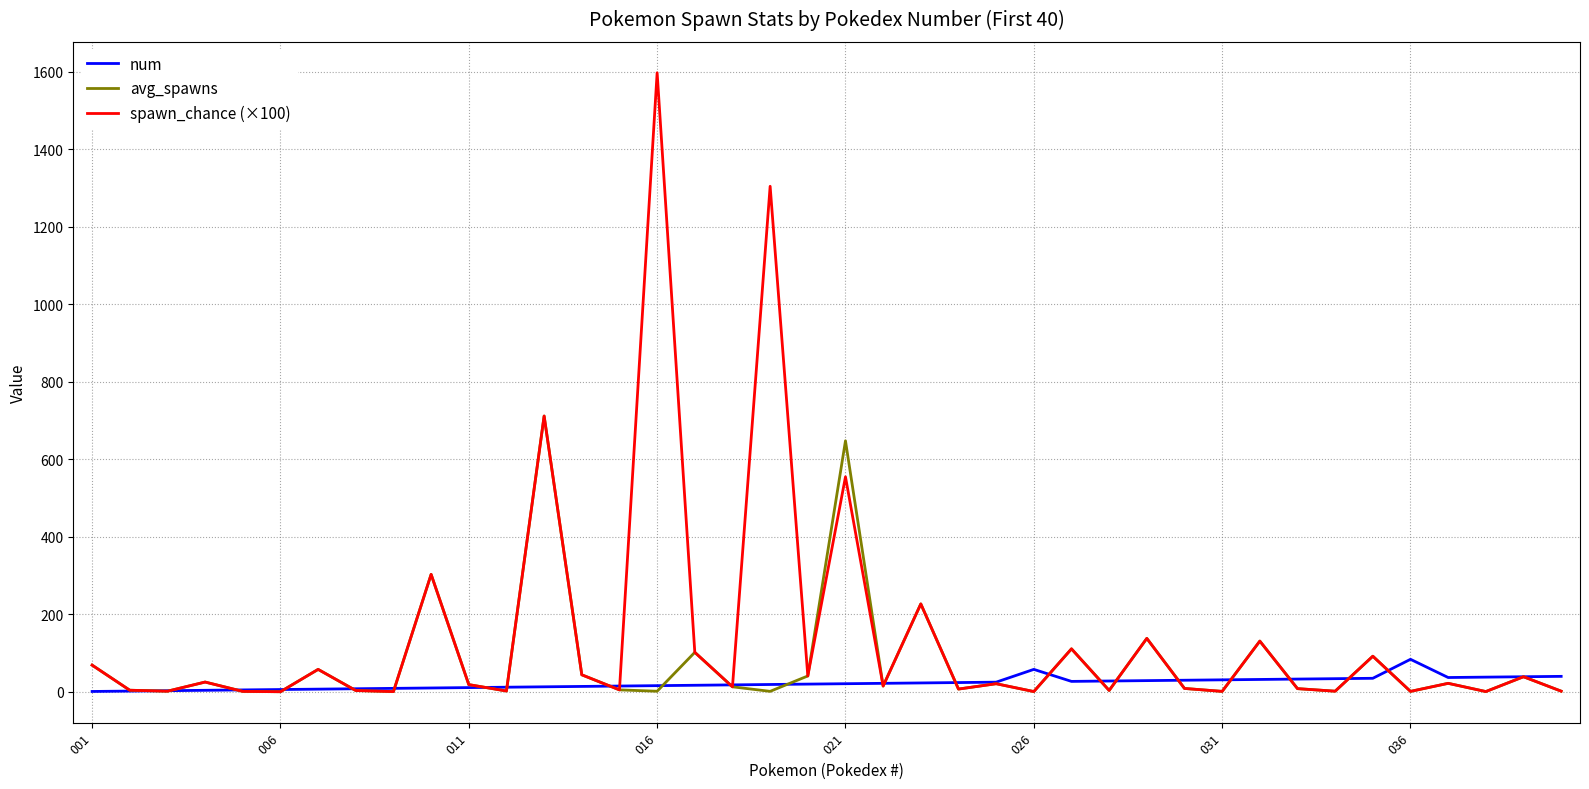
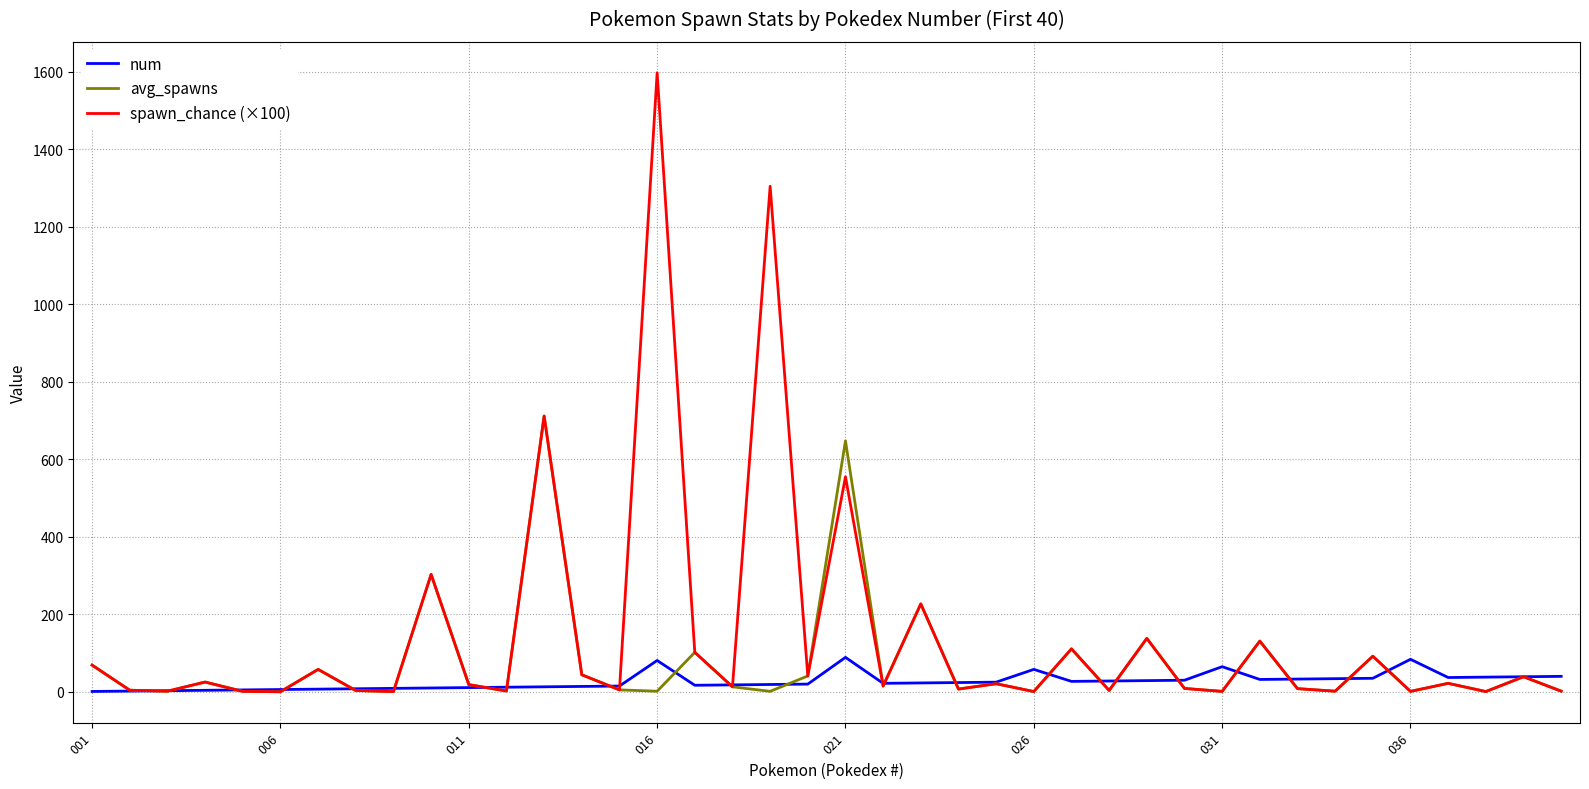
num, 016: 20 -> 80
num, 021: 20 -> 90
num, 031: 30 -> 70
